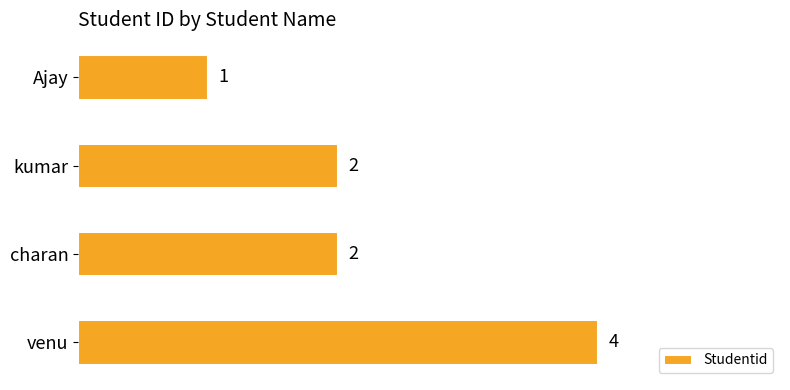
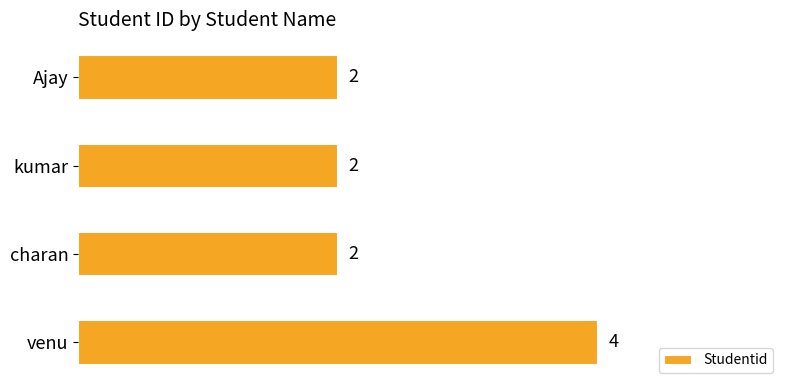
Ajay: 1 -> 2
